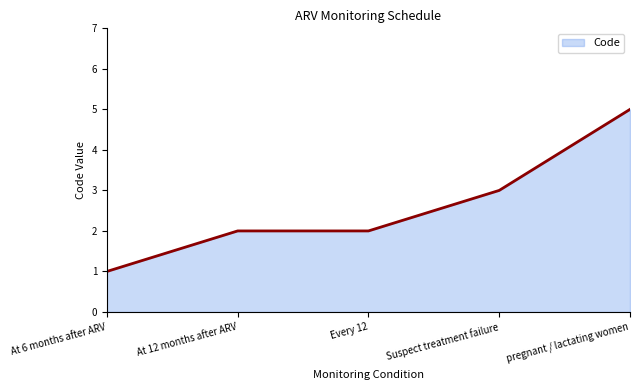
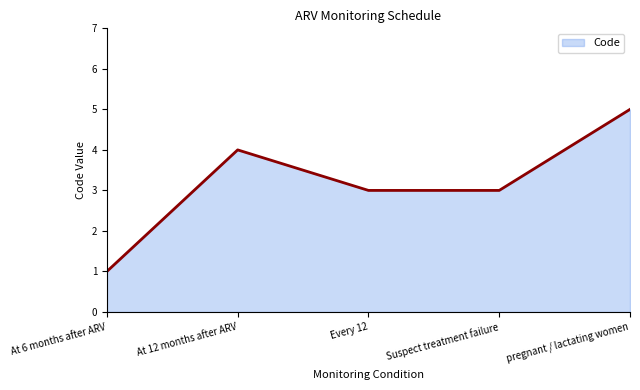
At 12 months after ARV: 2 -> 4
Every 12: 2 -> 3
